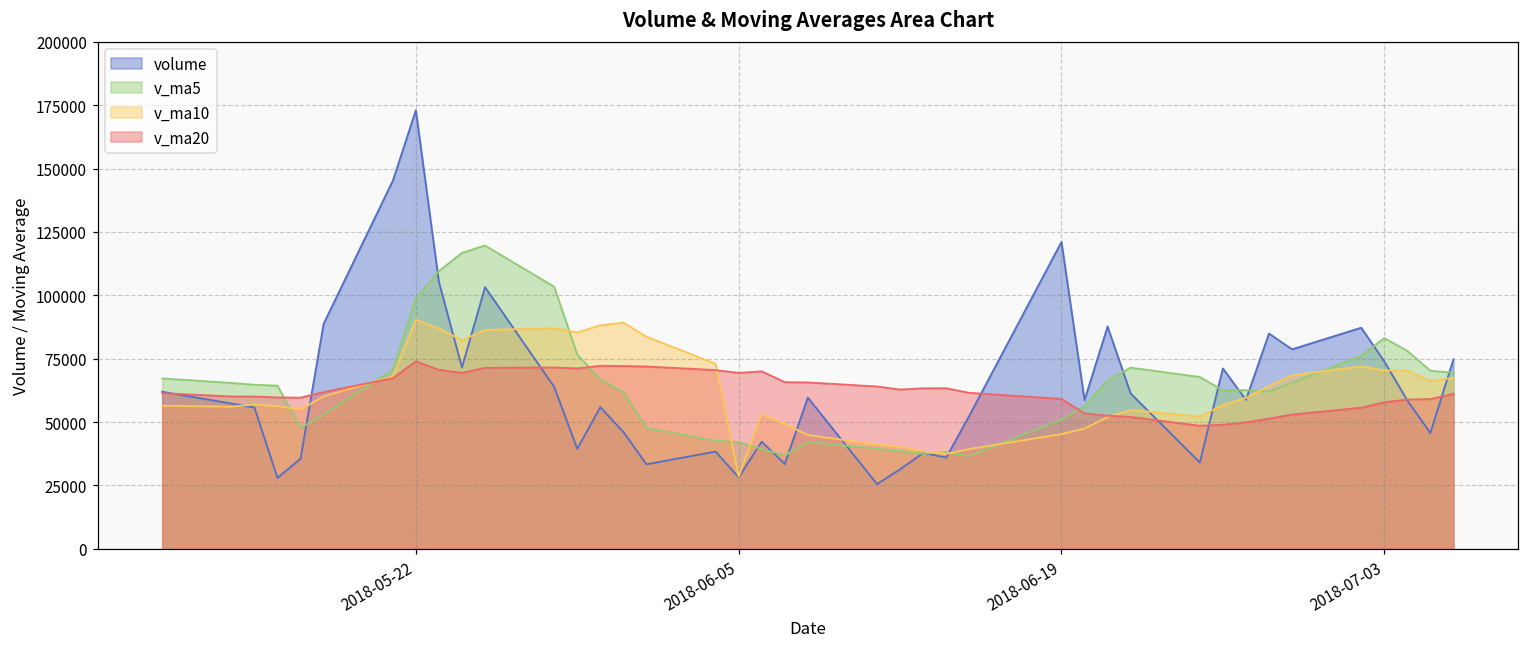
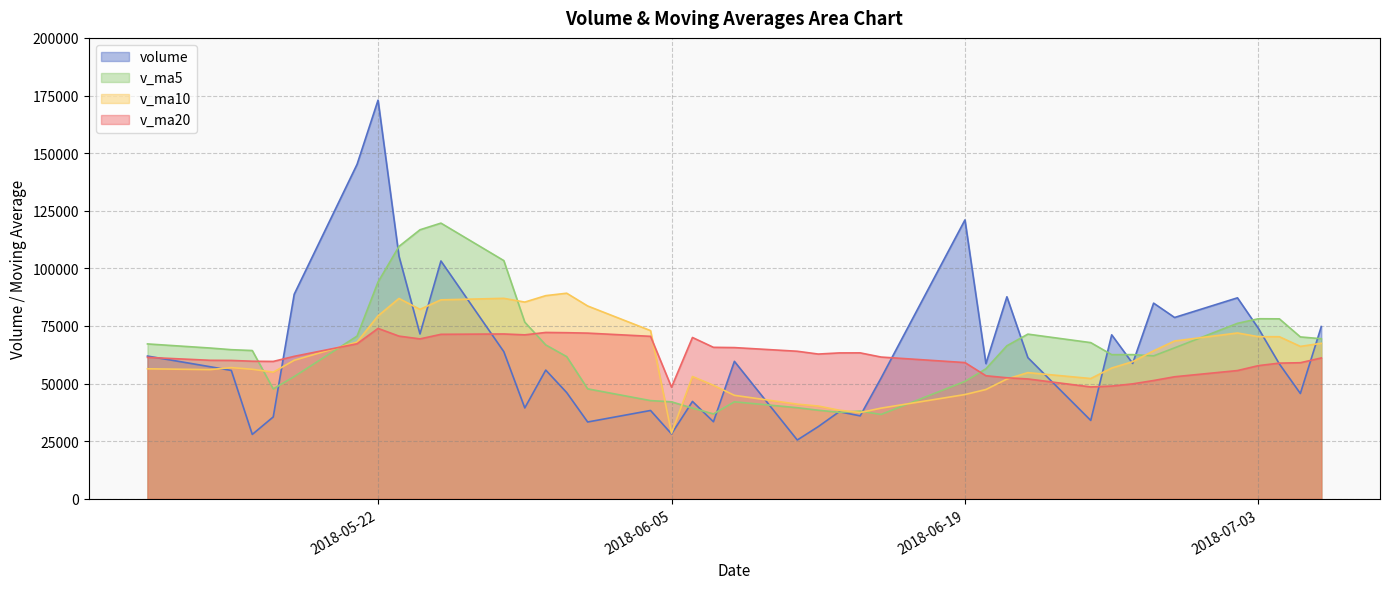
v_ma5, 2018-05-22: 99000 -> 94000
v_ma10, 2018-05-22: 90000 -> 79000
v_ma20, 2018-06-05: 69000 -> 48000
v_ma5, 2018-07-03: 83000 -> 78000
